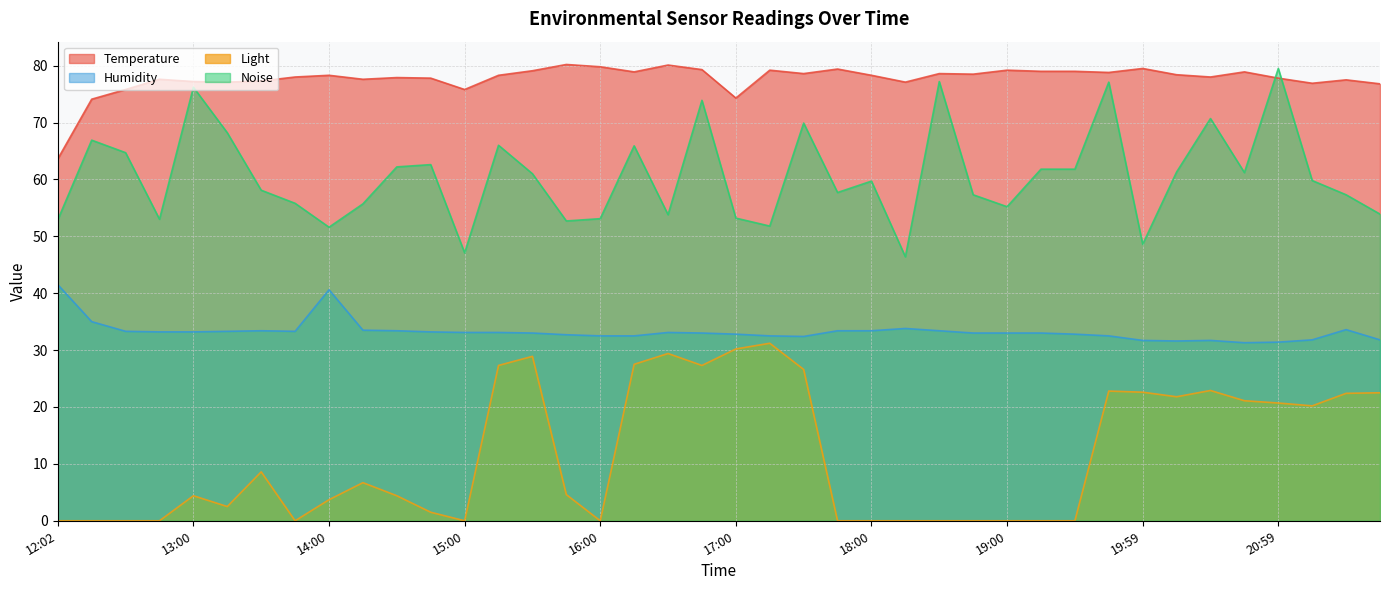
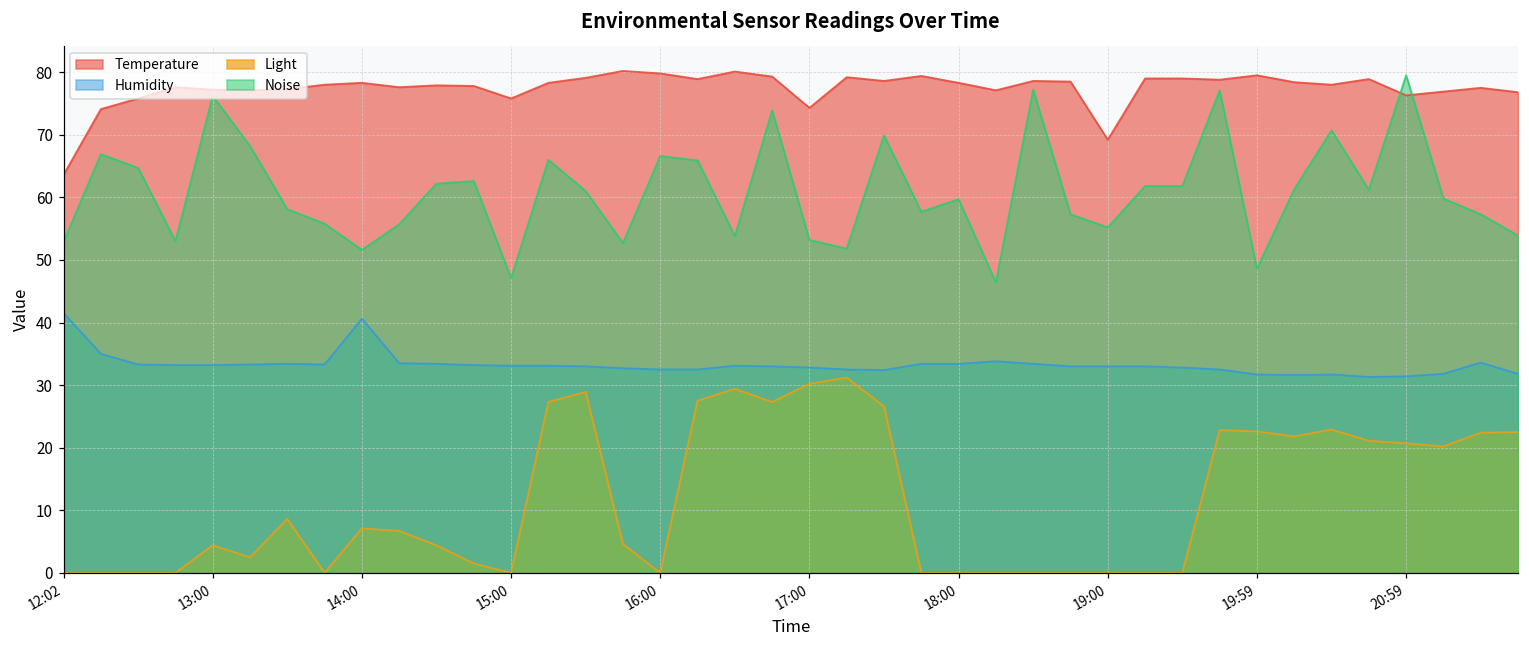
Light, 14:00: 4 -> 7
Noise, 16:00: 53 -> 67
Temperature, 19:00: 79 -> 69
Temperature, 20:59: 78 -> 76
